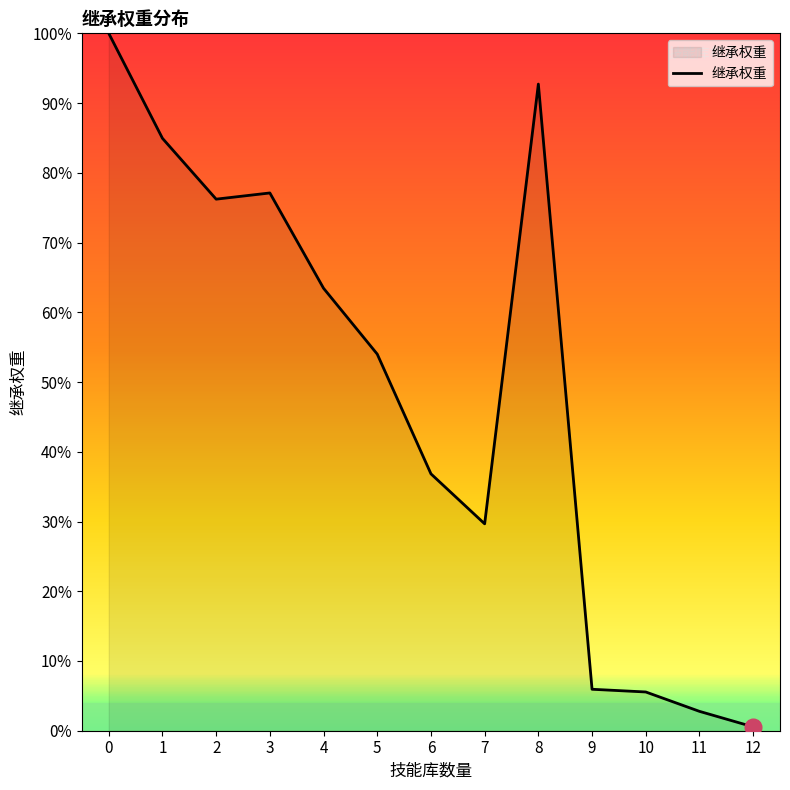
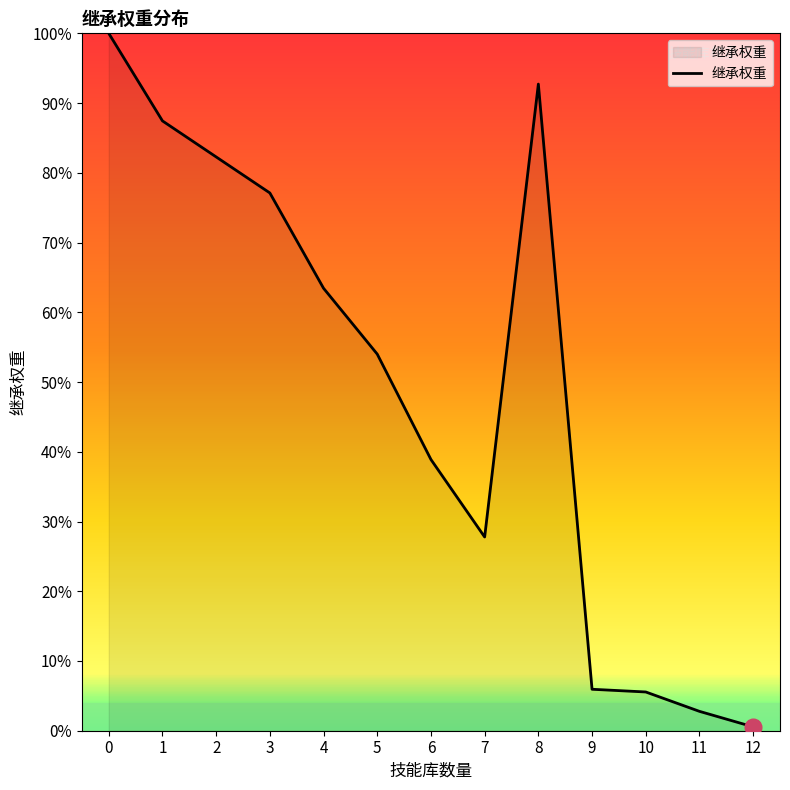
继承权重, 1: 85% -> 87%
继承权重, 2: 76% -> 82%
继承权重, 6: 37% -> 39%
继承权重, 7: 30% -> 28%
